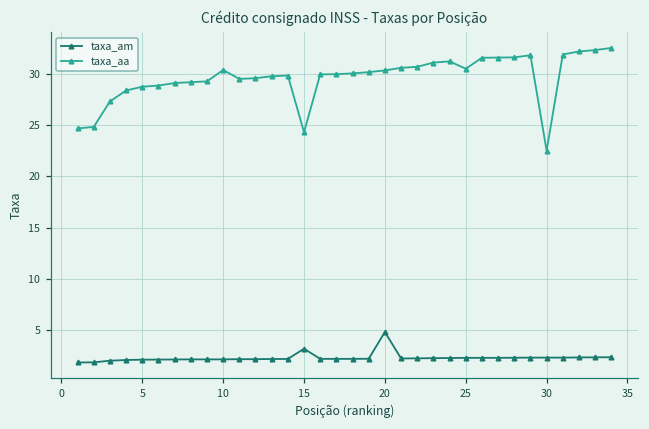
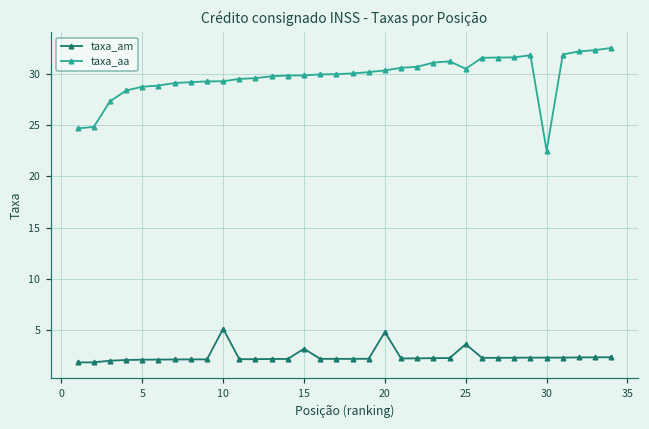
taxa_am, 10: 2 -> 5
taxa_aa, 10: 30 -> 29
taxa_aa, 15: 24 -> 30
taxa_am, 25: 2 -> 4
